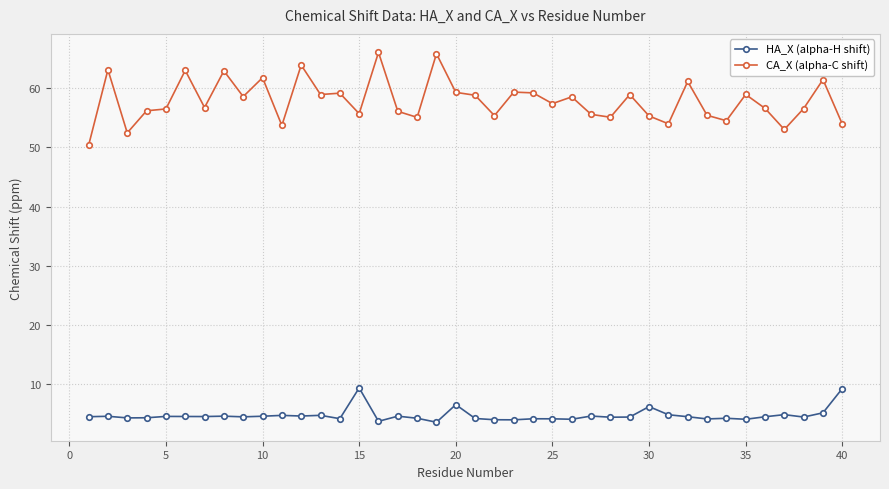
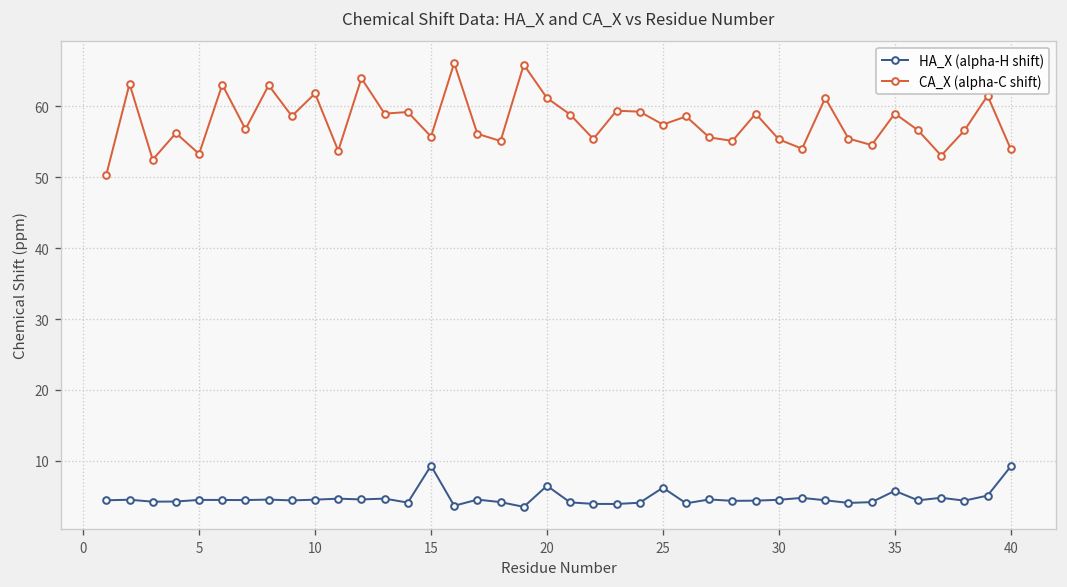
CA_X (alpha-C shift), 5: 57 -> 53
CA_X (alpha-C shift), 20: 59 -> 61
HA_X (alpha-H shift), 25: 4 -> 6
HA_X (alpha-H shift), 30: 6 -> 5
HA_X (alpha-H shift), 35: 4 -> 6
